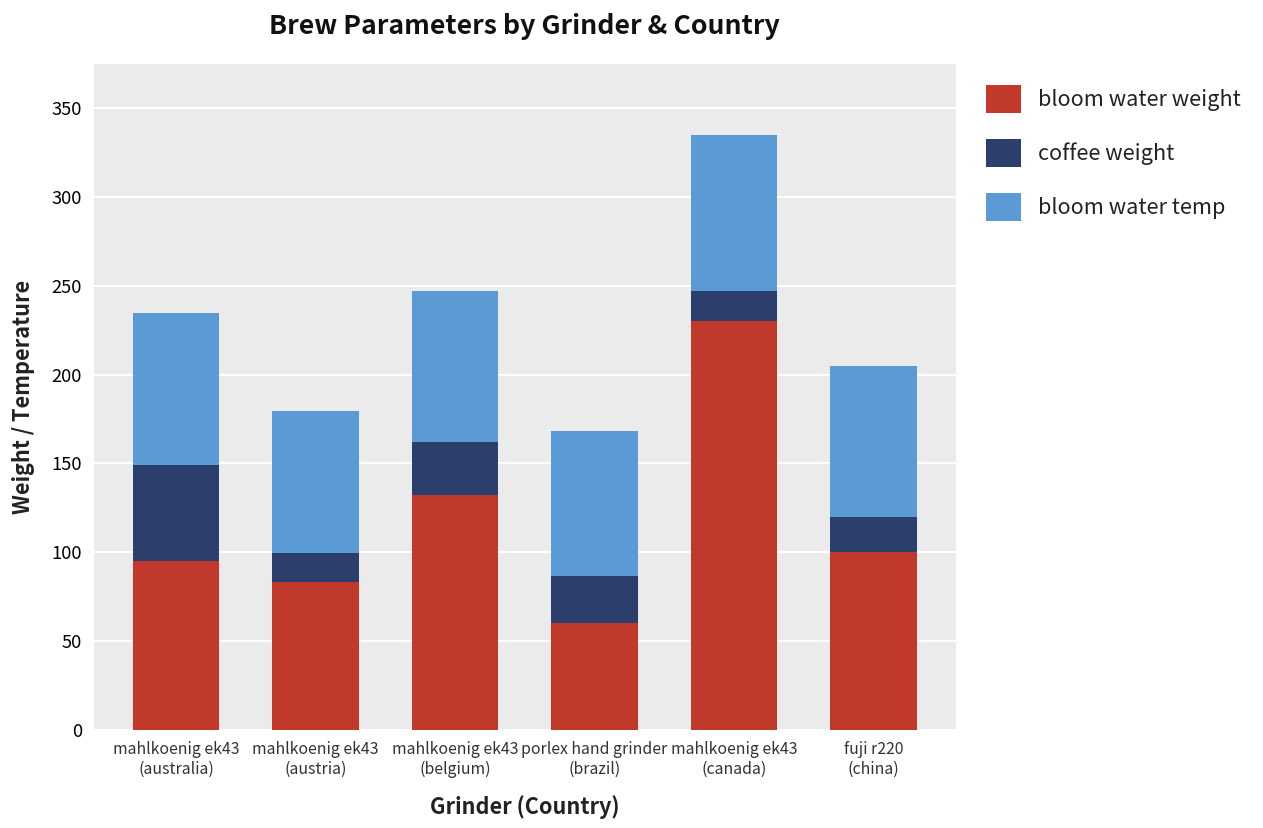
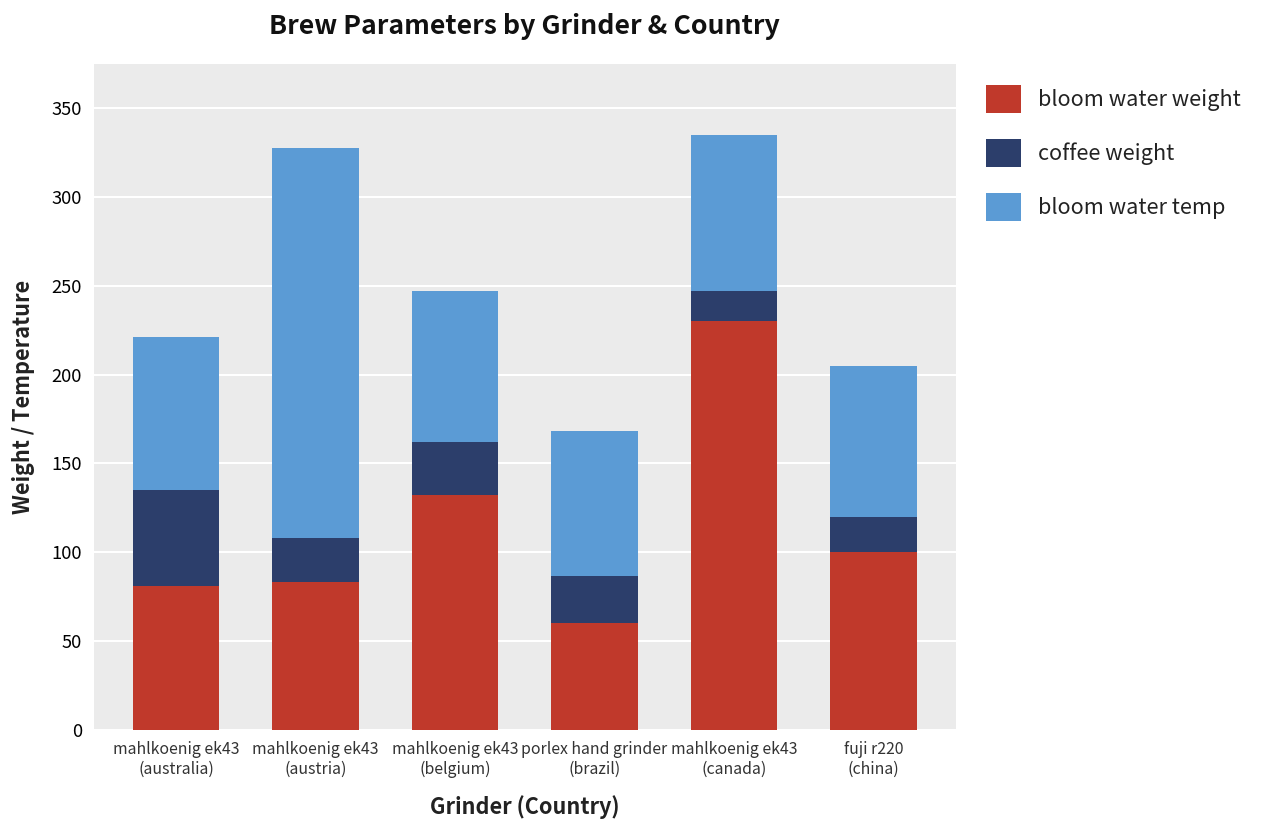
bloom water weight, mahlkoenig ek43 (australia): 95 -> 81
coffee weight, mahlkoenig ek43 (austria): 17 -> 25
bloom water temp, mahlkoenig ek43 (austria): 80 -> 220
